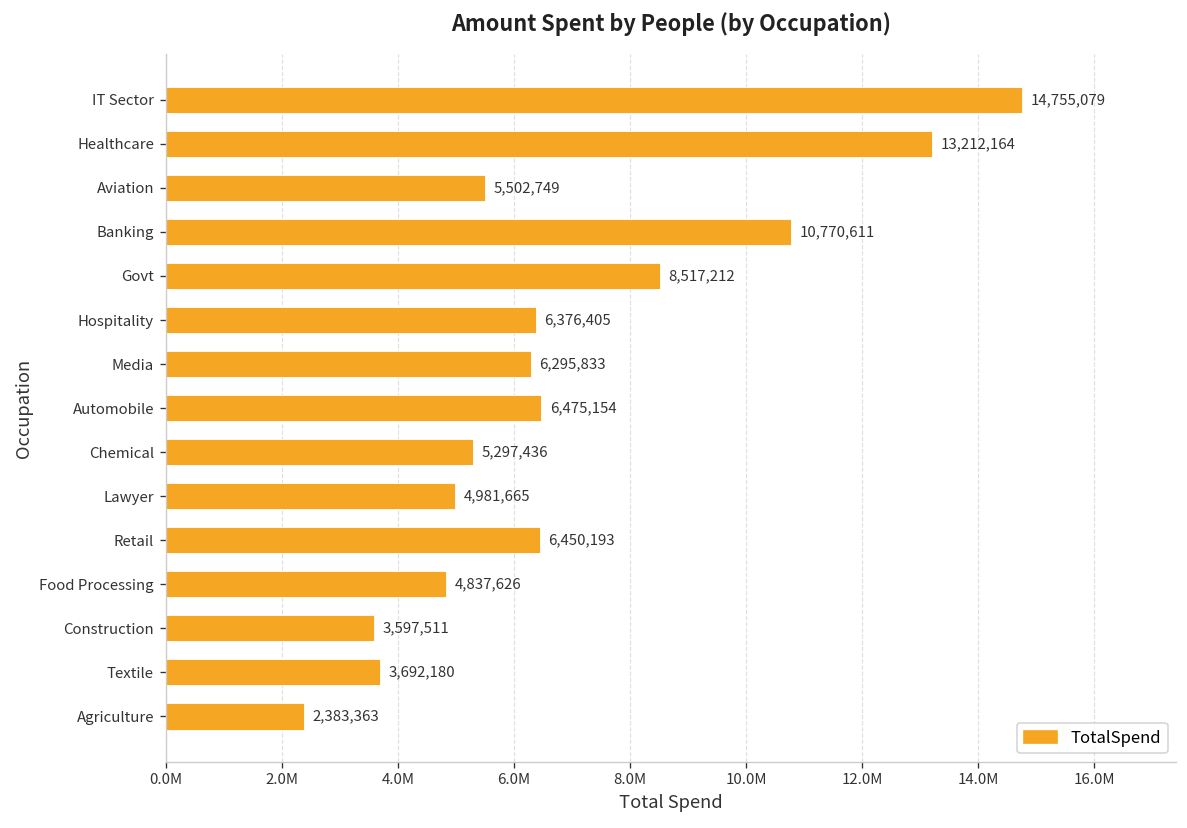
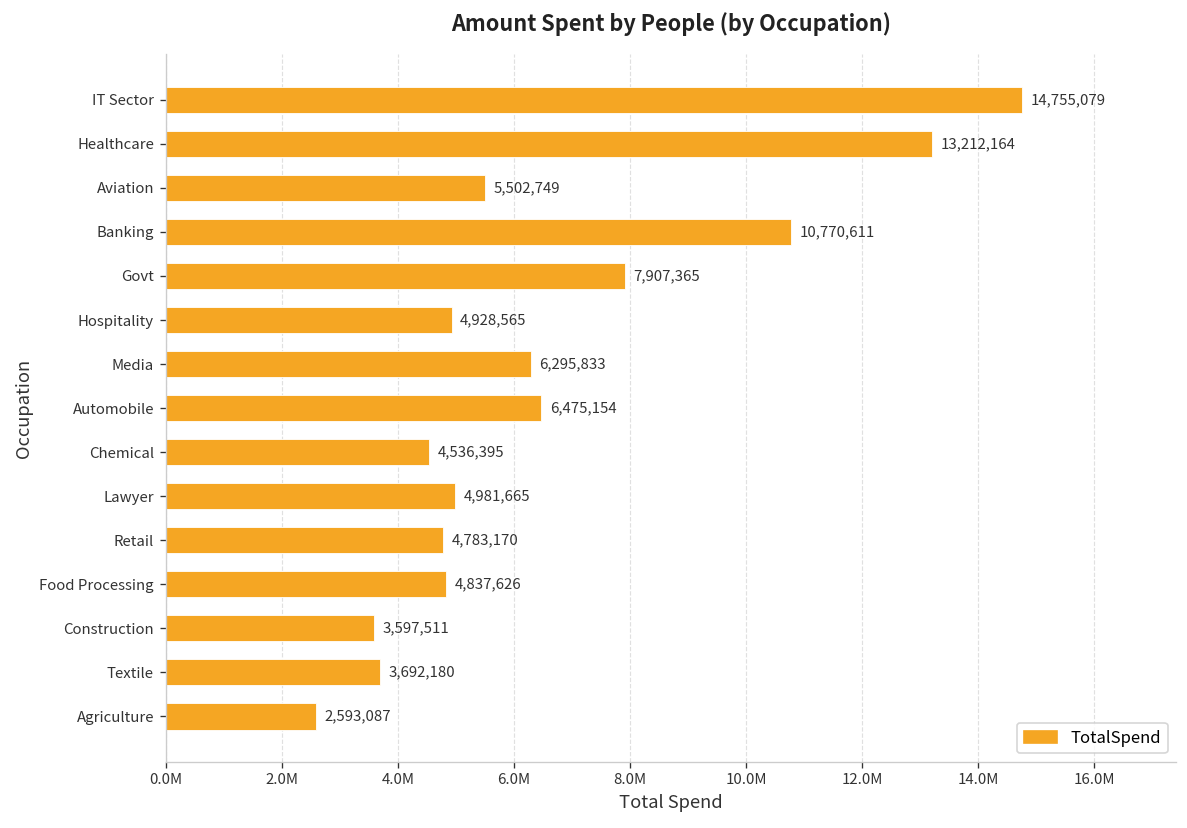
Govt: 8,517,212 -> 7,907,365
Hospitality: 6,376,405 -> 4,928,565
Chemical: 5,297,436 -> 4,536,395
Retail: 6,450,193 -> 4,783,170
Agriculture: 2,383,363 -> 2,593,087
